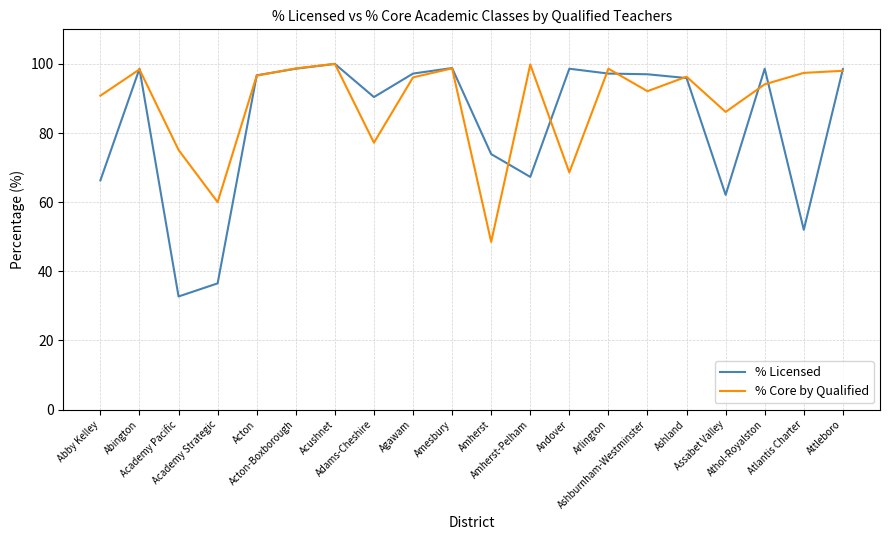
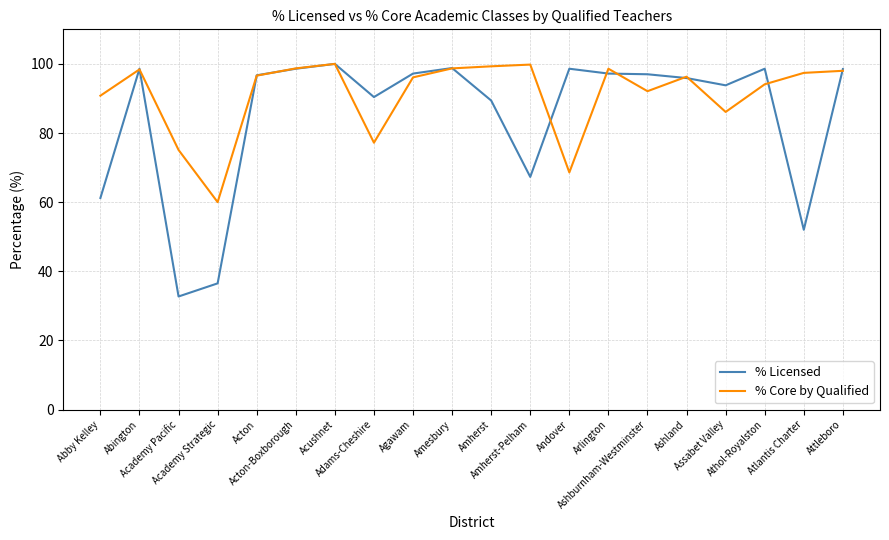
% Licensed, Abby Kelley: 66 -> 61
% Licensed, Amherst: 74 -> 89
% Core by Qualified, Amherst: 49 -> 99
% Licensed, Assabet Valley: 62 -> 94
